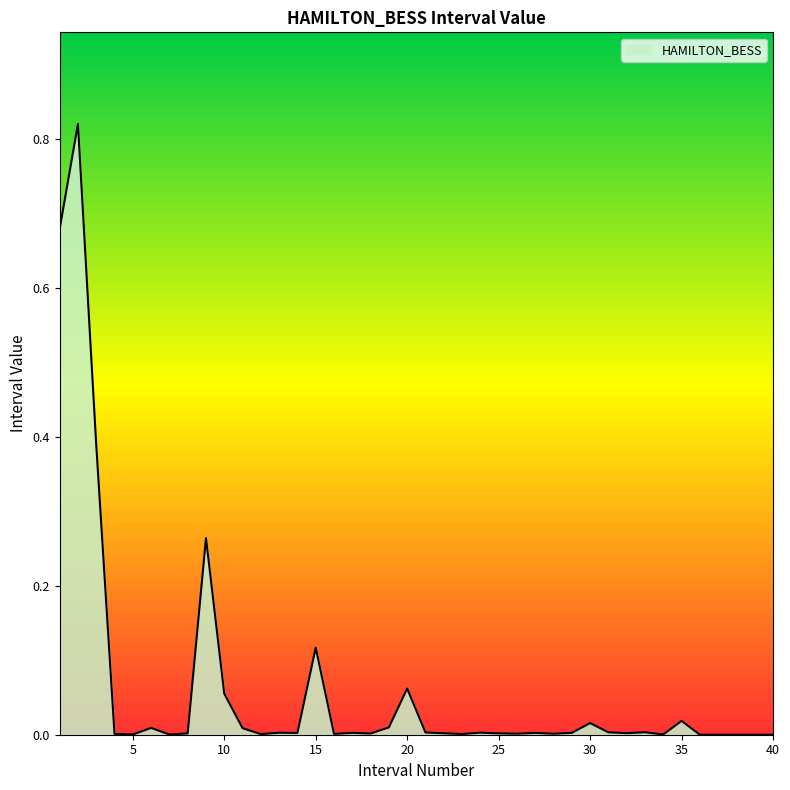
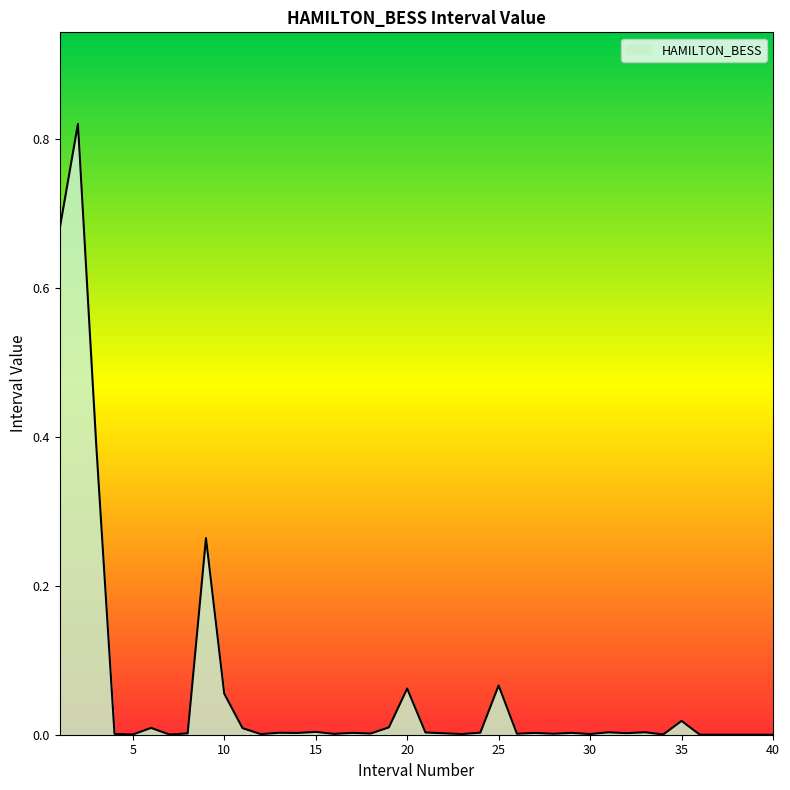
15: 0.12 -> 0.00
25: 0.00 -> 0.07
30: 0.02 -> 0.00
